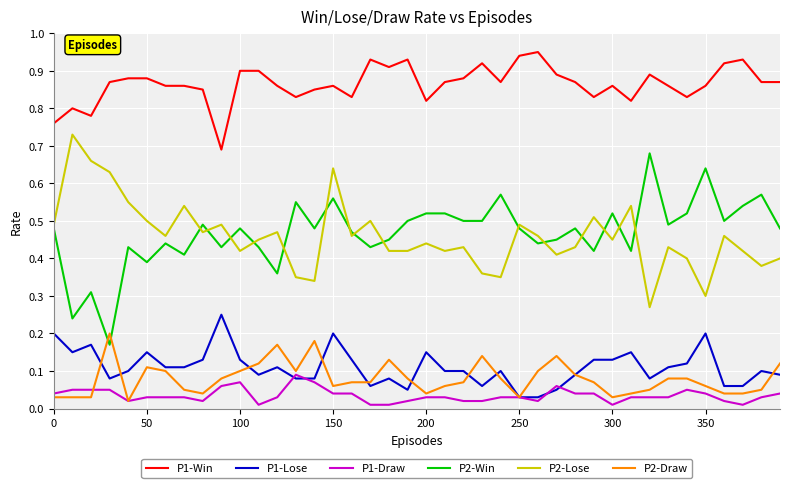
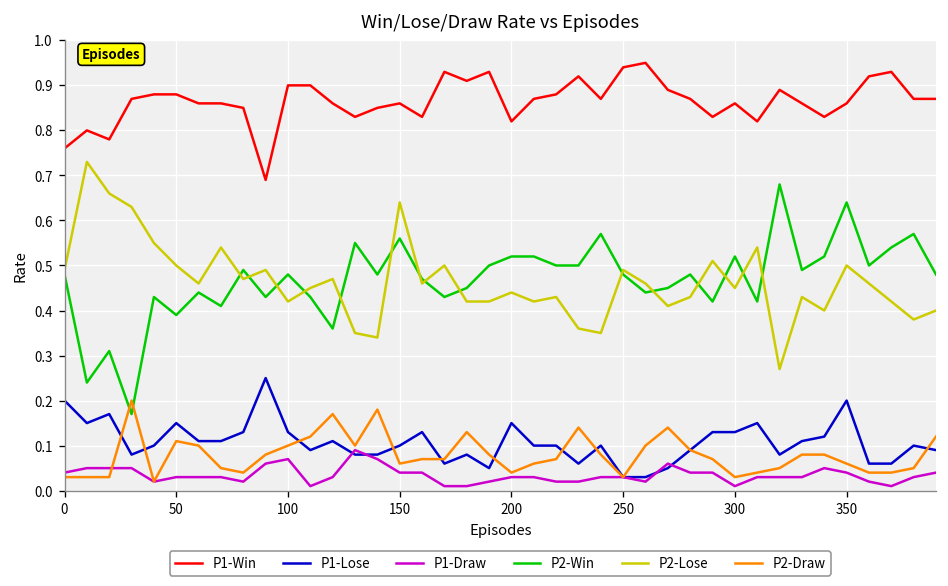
P1-Lose, 150: 0.2 -> 0.1
P2-Lose, 350: 0.3 -> 0.5
